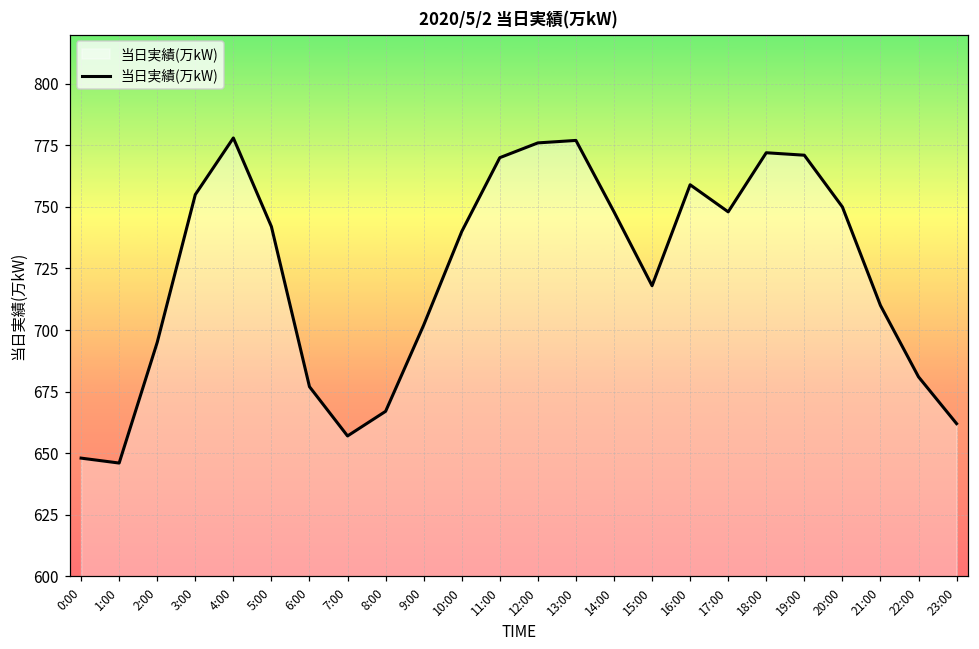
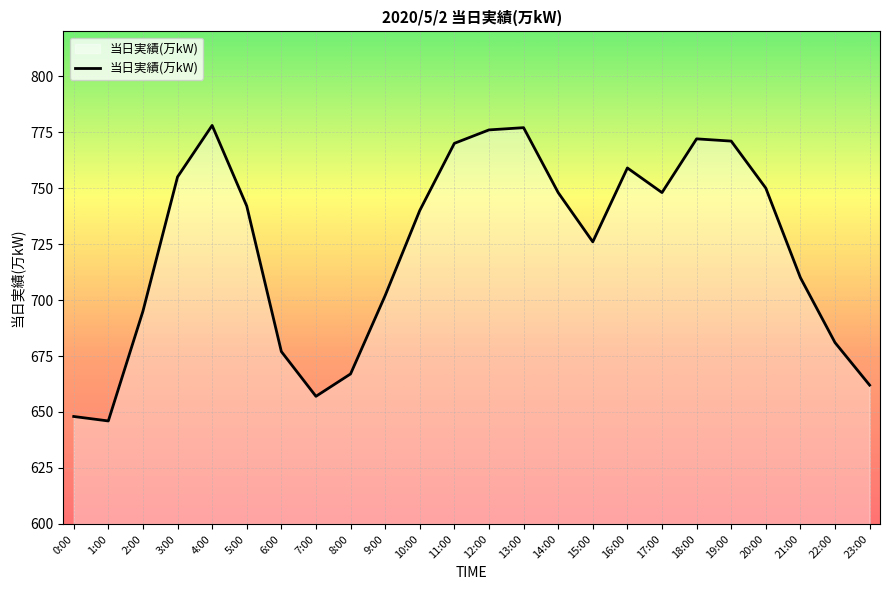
15:00: 718 -> 726
